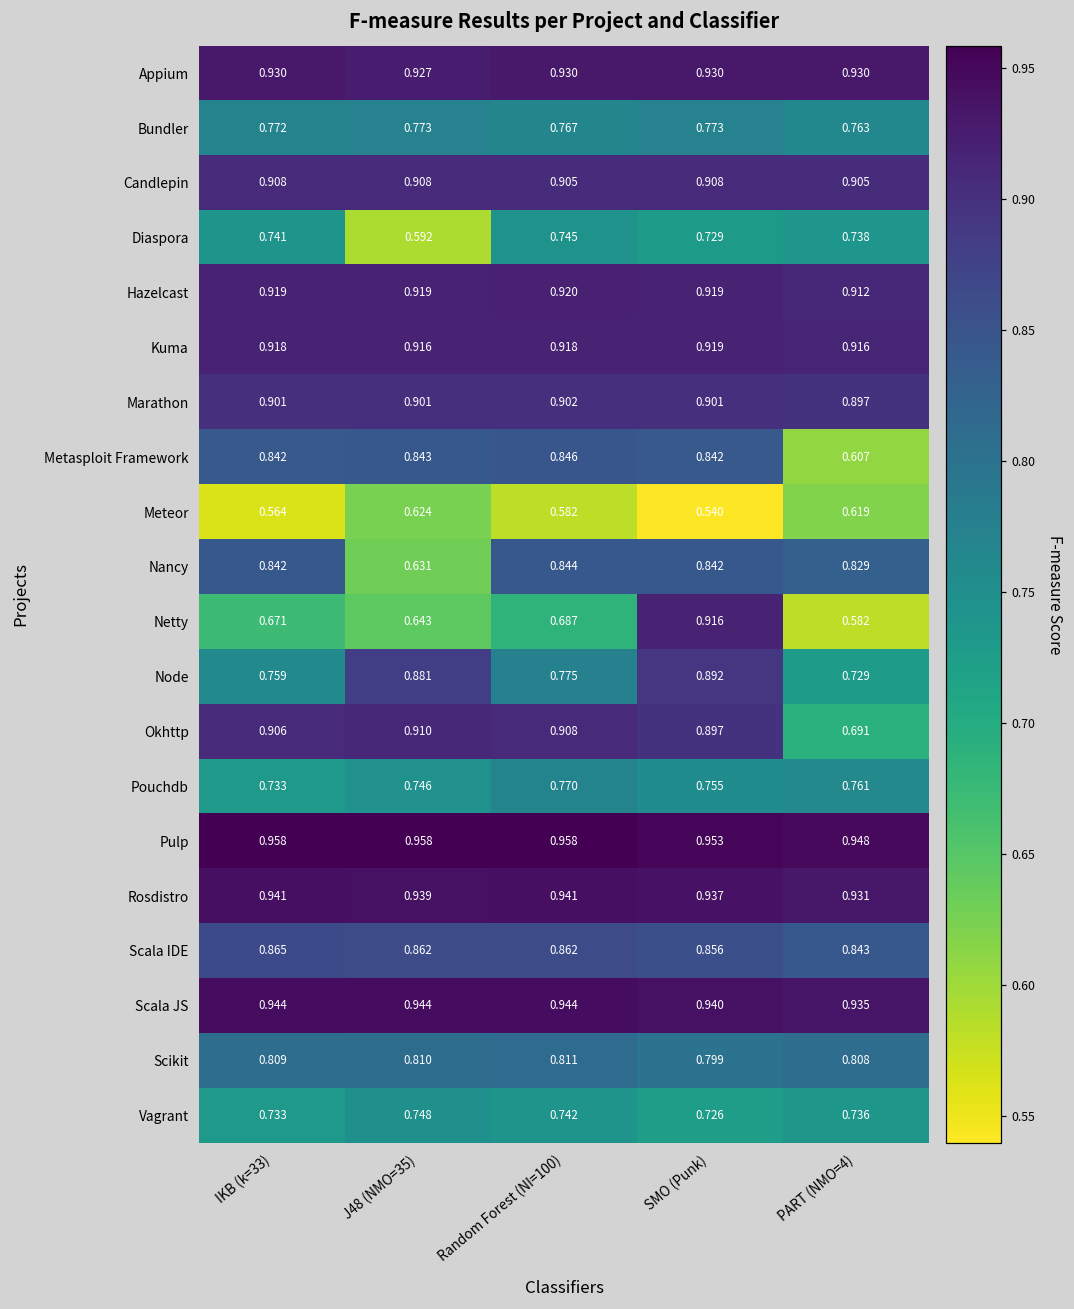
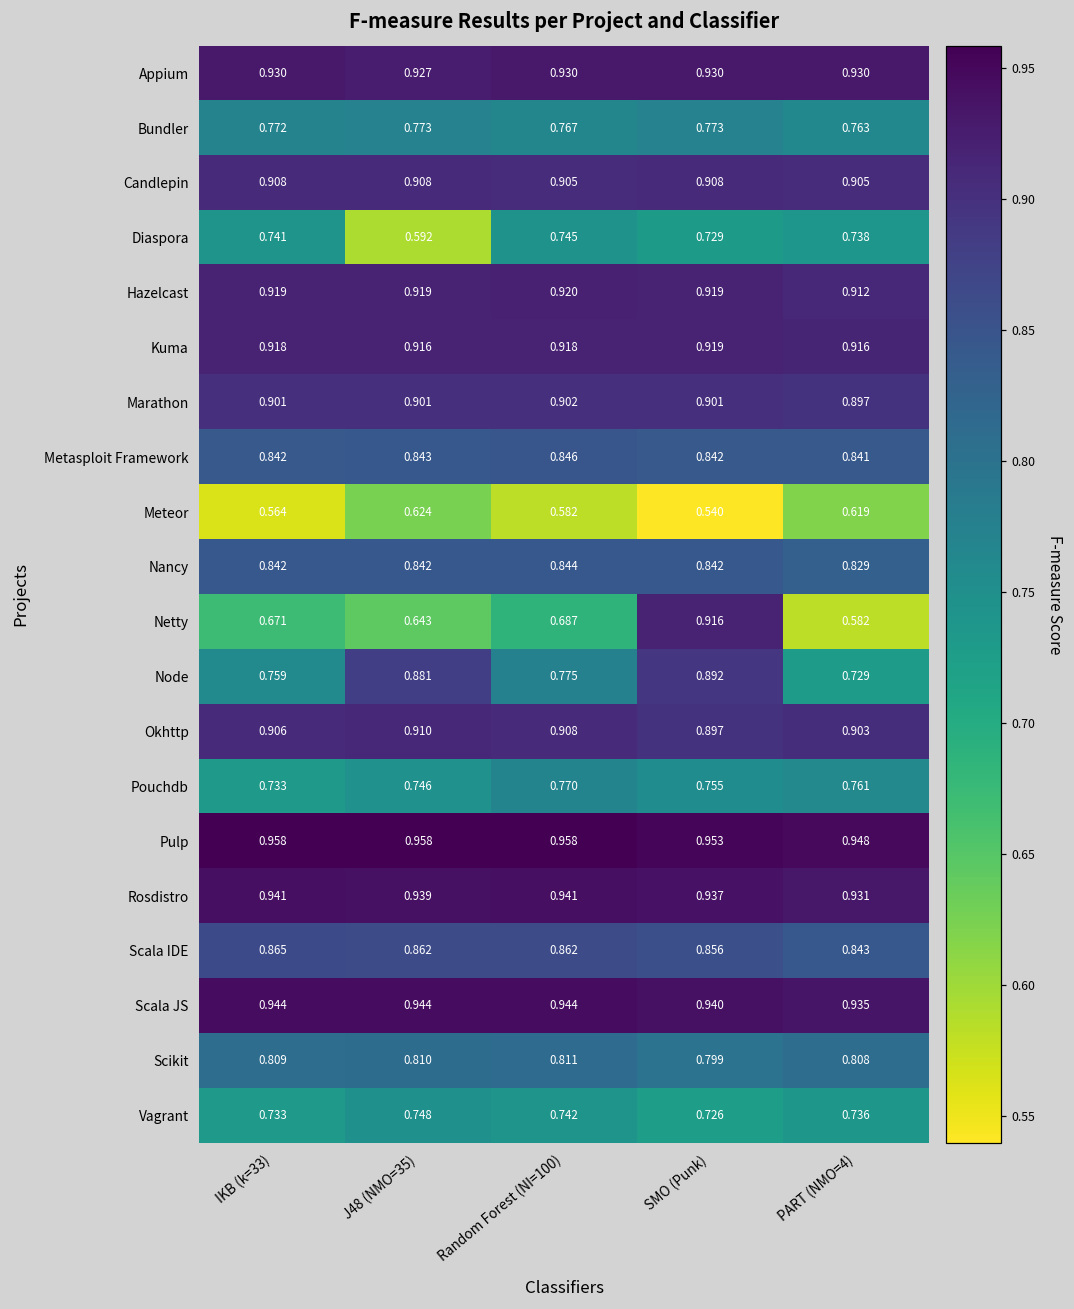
Metasploit Framework, PART (NMO=4): 0.607 -> 0.841
Nancy, J48 (NMO=35): 0.631 -> 0.842
Okhttp, PART (NMO=4): 0.691 -> 0.903
